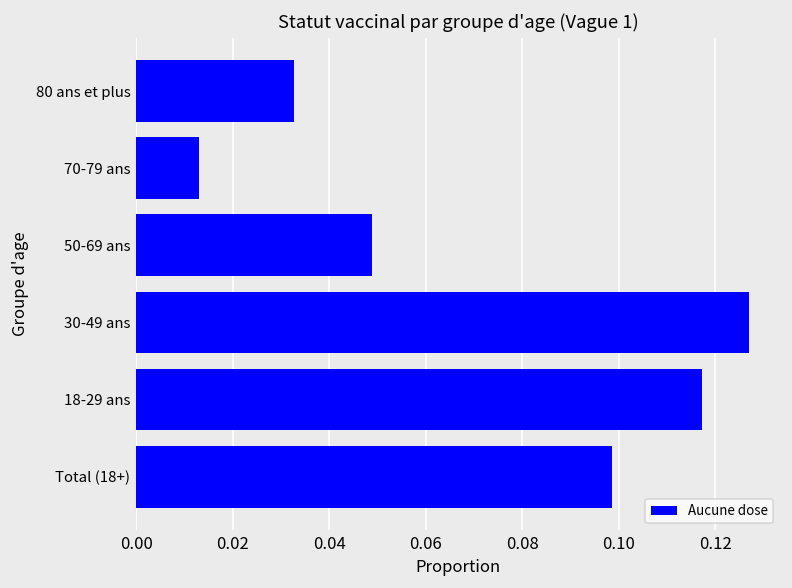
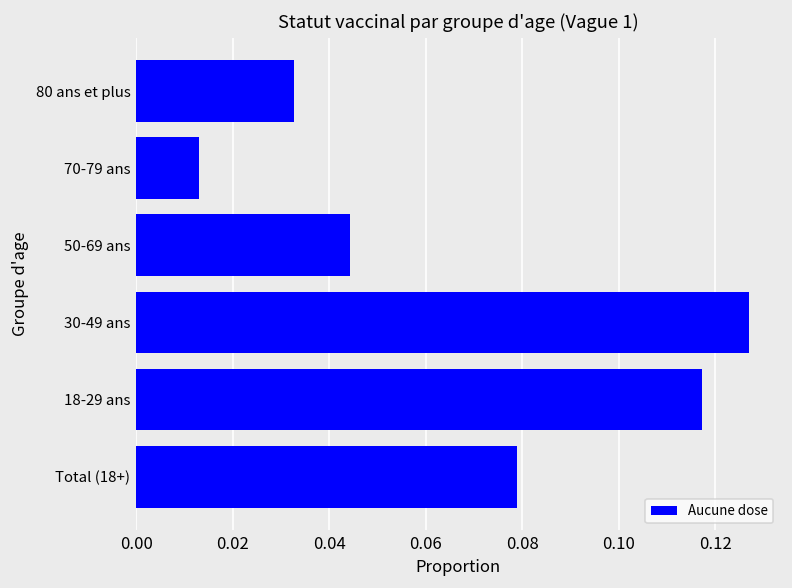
50-69 ans: 0.049 -> 0.044
Total (18+): 0.099 -> 0.079
